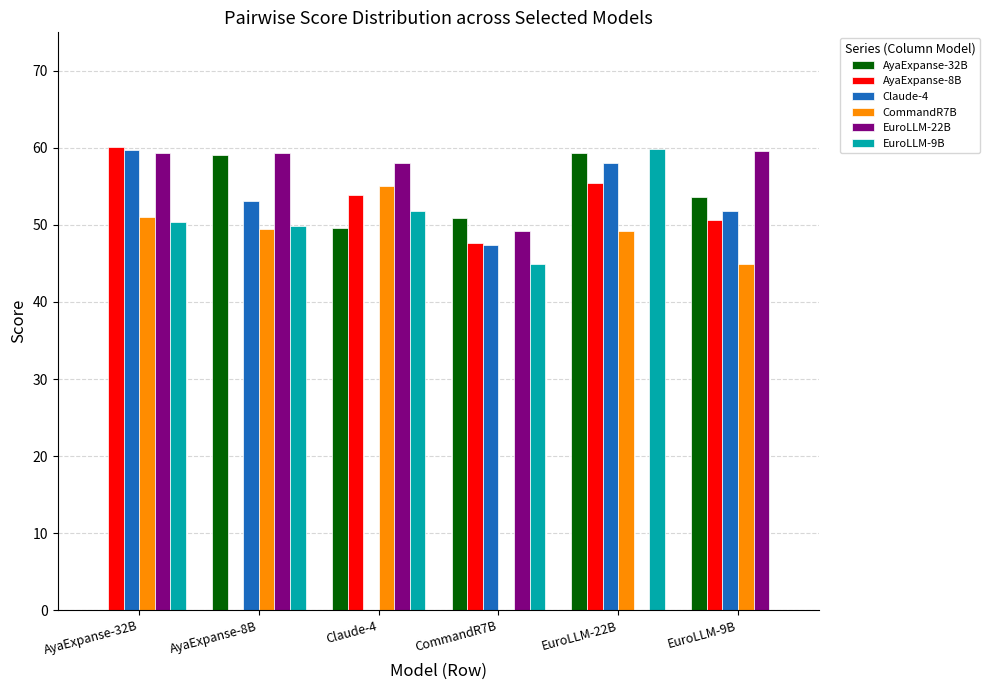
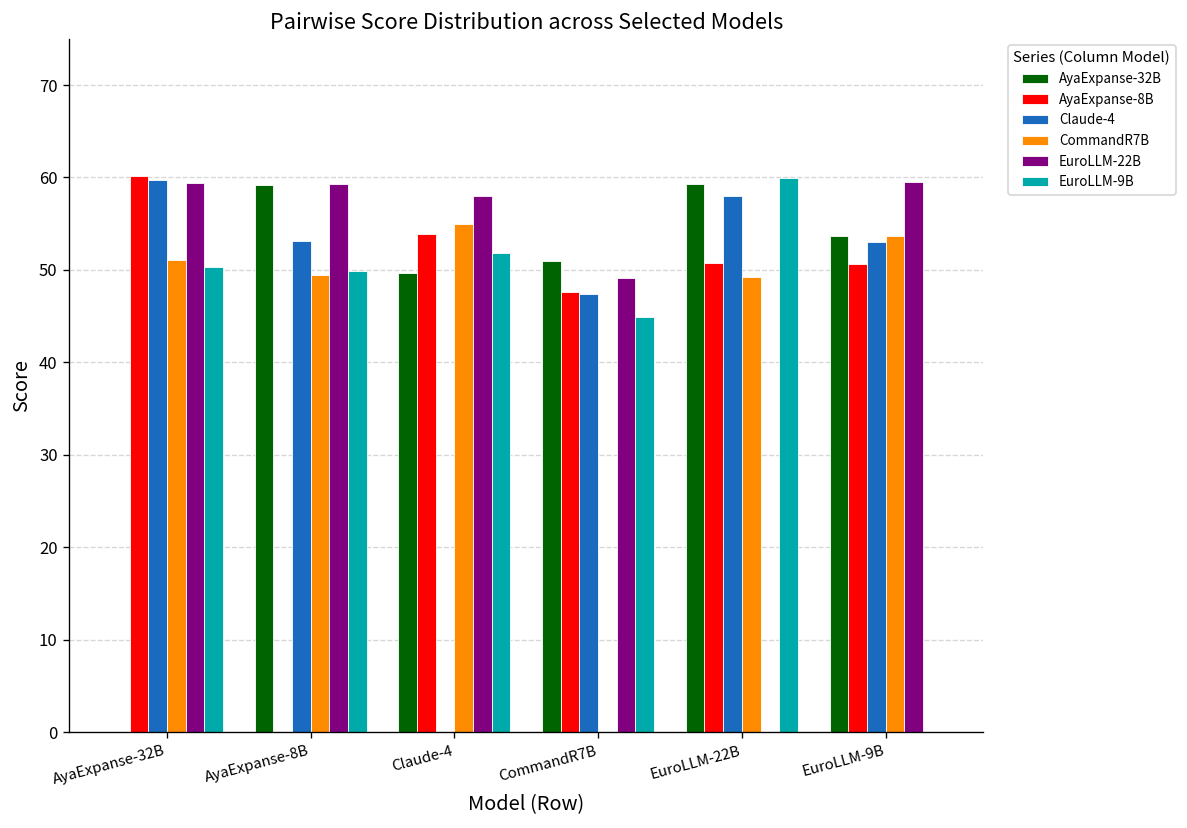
AyaExpanse-8B, EuroLLM-22B: 55 -> 51
Claude-4, EuroLLM-9B: 52 -> 53
CommandR7B, EuroLLM-9B: 45 -> 54
